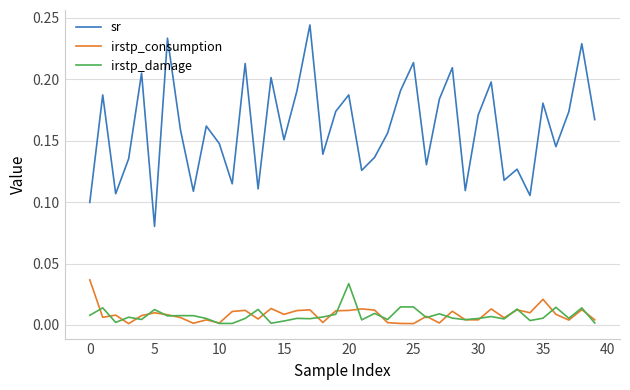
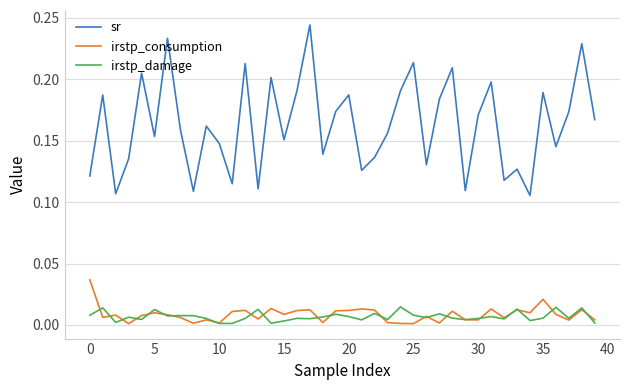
sr, 0: 0.100 -> 0.121
sr, 5: 0.080 -> 0.153
irstp_damage, 20: 0.034 -> 0.007
irstp_damage, 25: 0.015 -> 0.008
sr, 35: 0.180 -> 0.189
